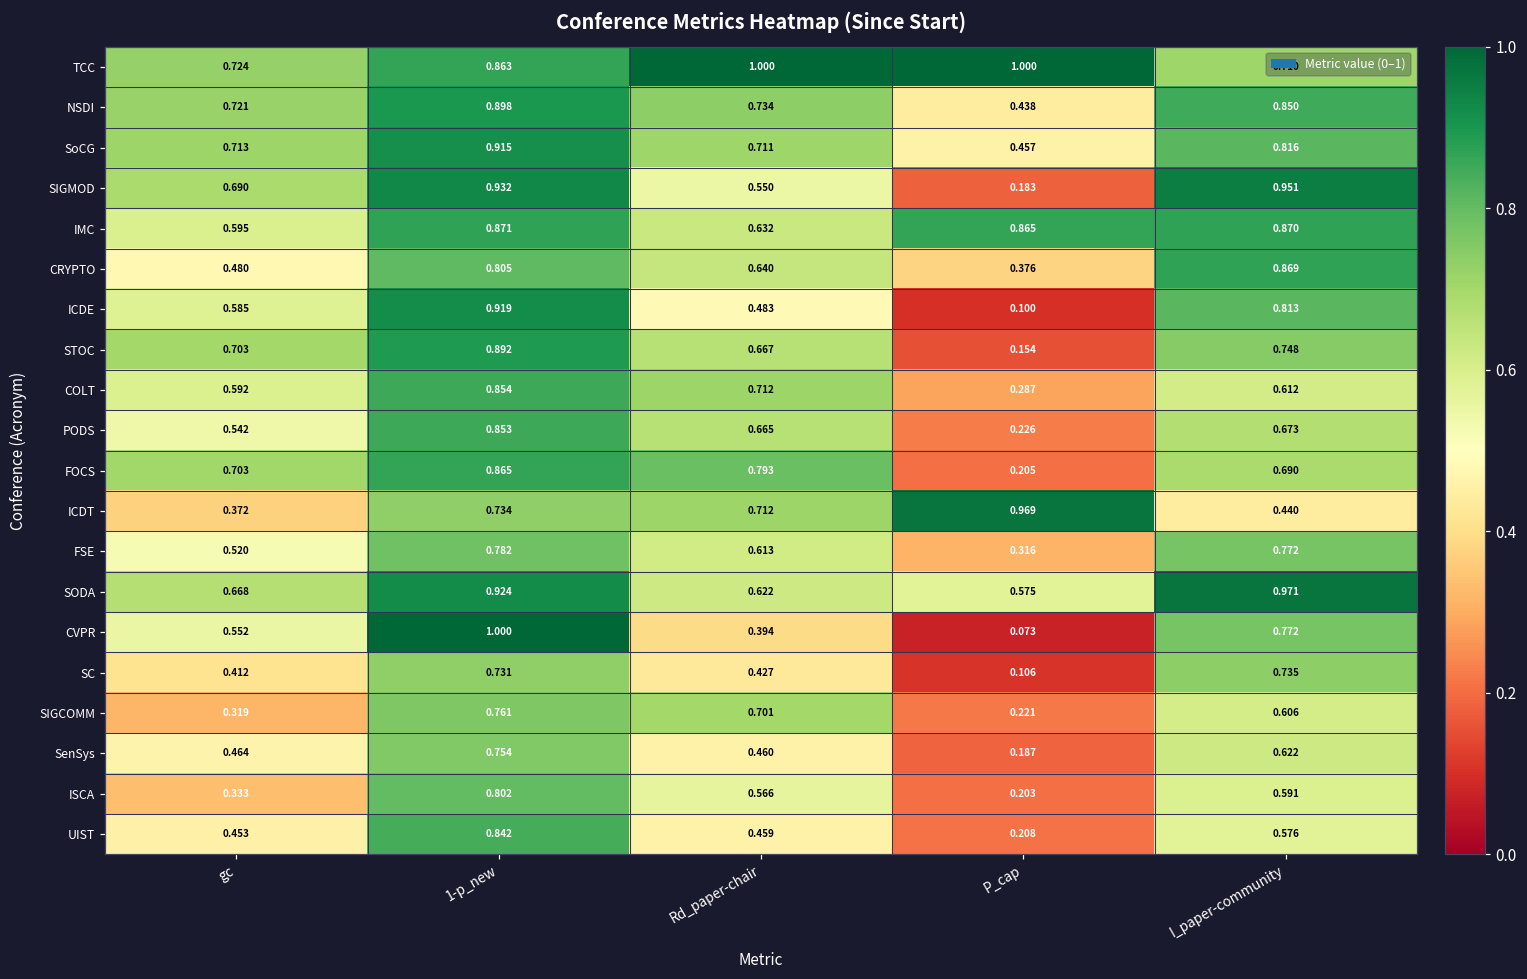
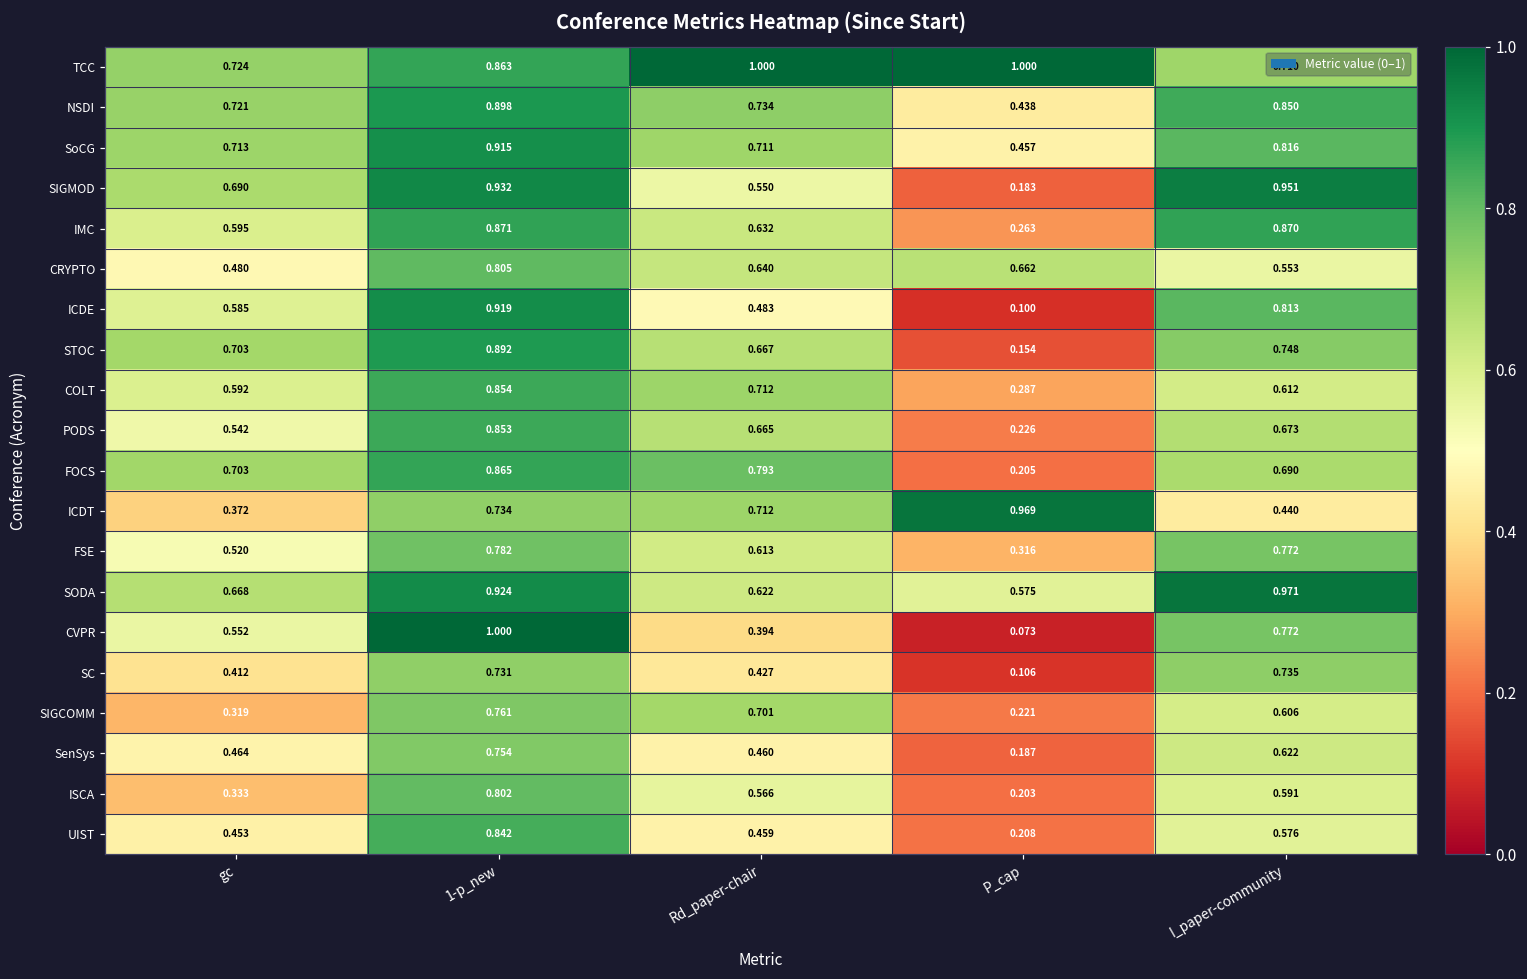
IMC, P_cap: 0.865 -> 0.263
CRYPTO, P_cap: 0.376 -> 0.662
CRYPTO, I_paper-community: 0.869 -> 0.553
